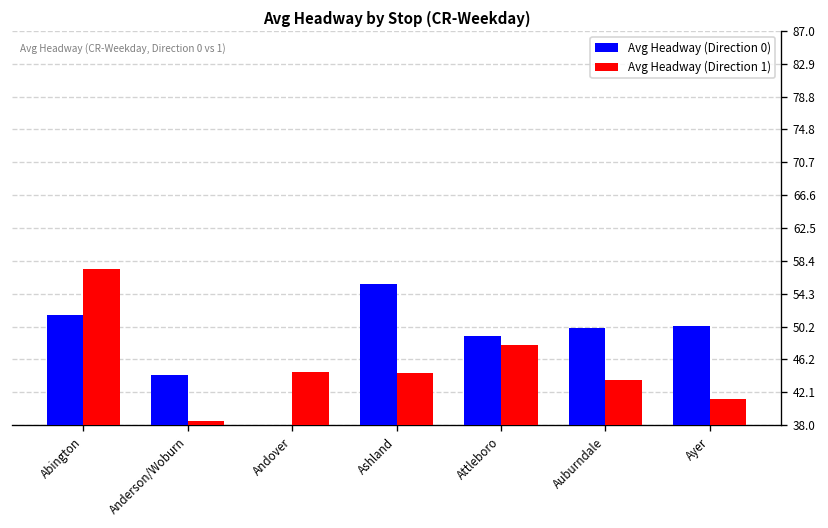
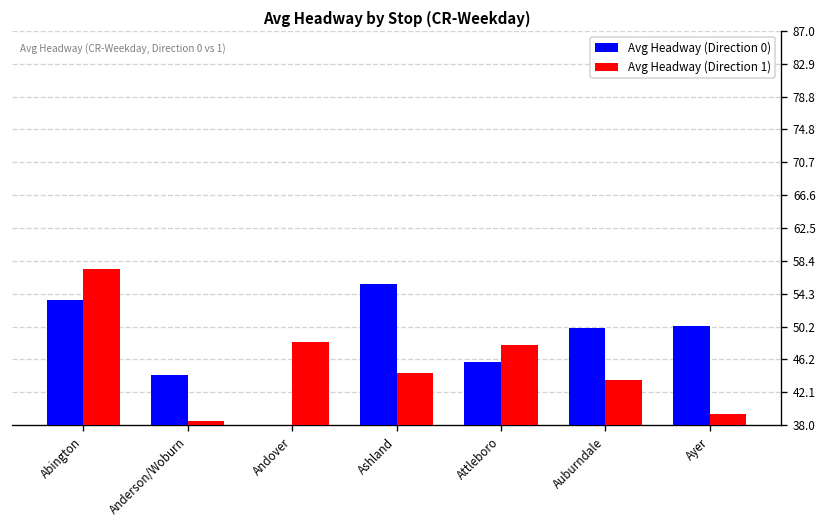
Avg Headway (Direction 0), Abington: 52 -> 54
Avg Headway (Direction 1), Andover: 45 -> 48
Avg Headway (Direction 0), Attleboro: 49 -> 46
Avg Headway (Direction 1), Ayer: 41 -> 39
